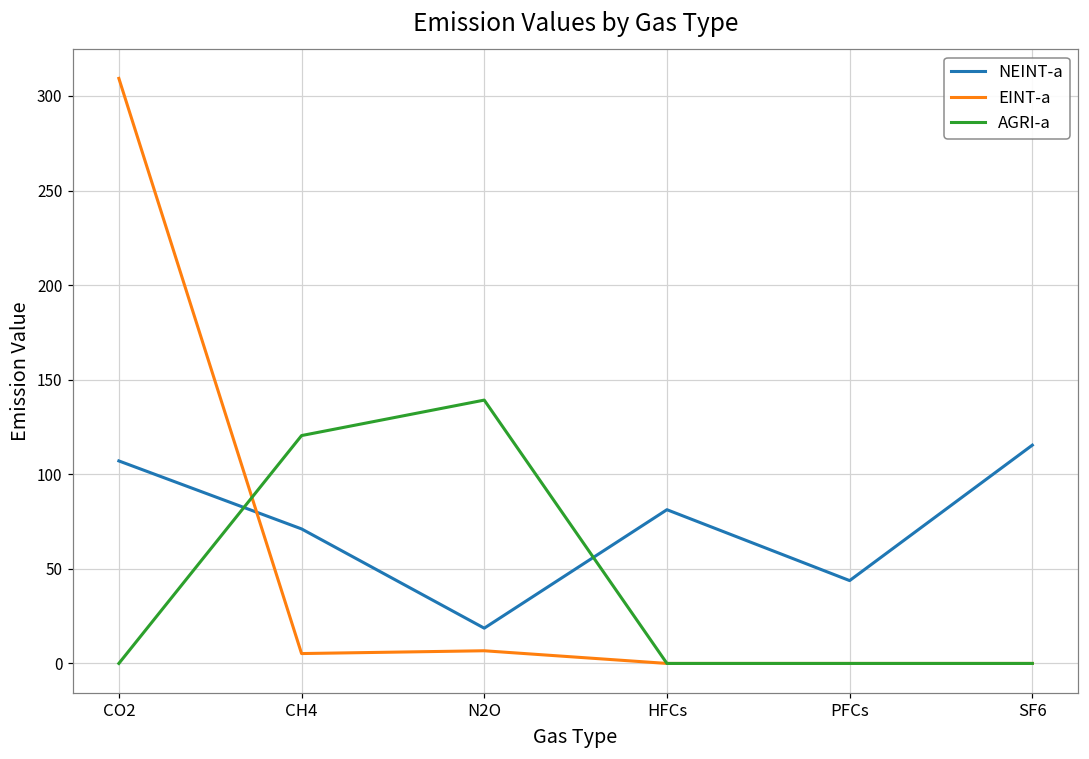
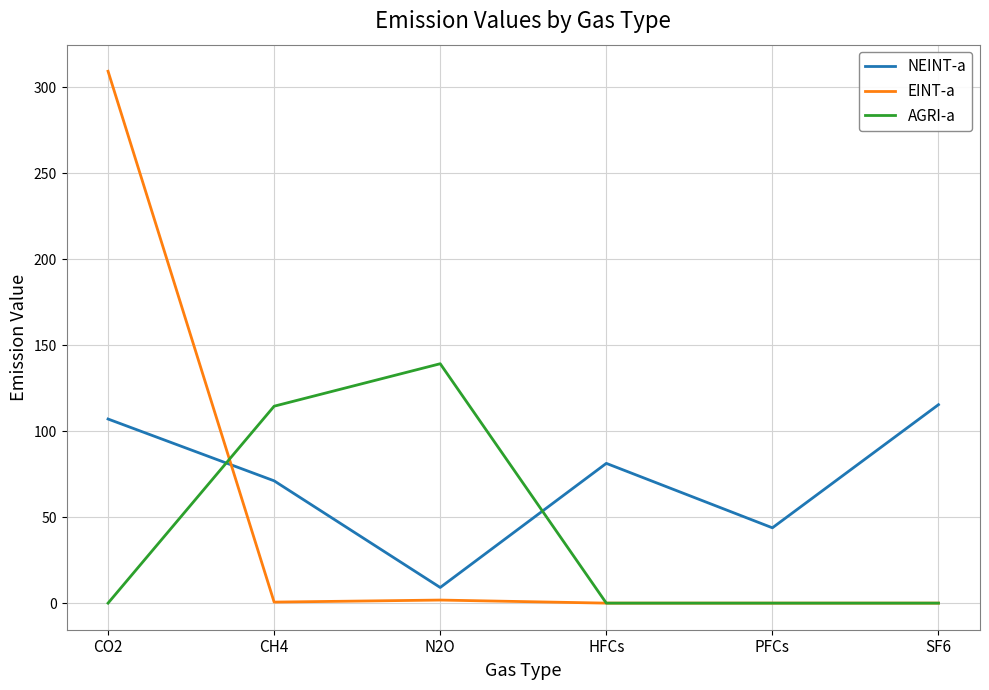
EINT-a, CH4: 5 -> 1
AGRI-a, CH4: 120 -> 115
NEINT-a, N2O: 19 -> 9
EINT-a, N2O: 7 -> 2
